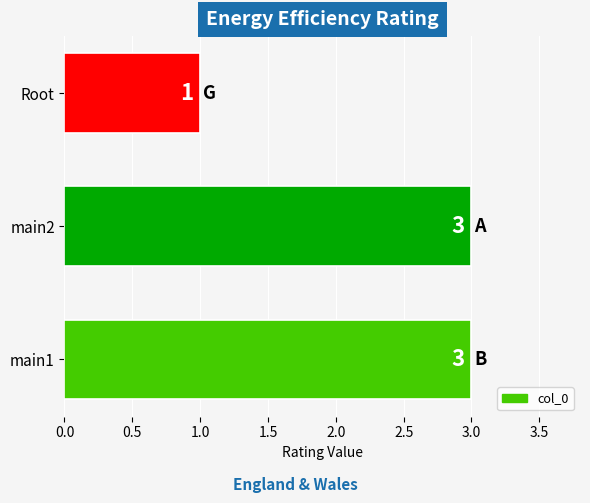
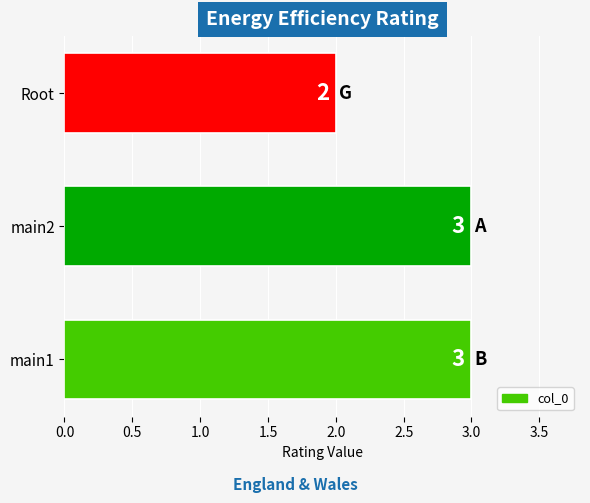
Root: 1 -> 2
